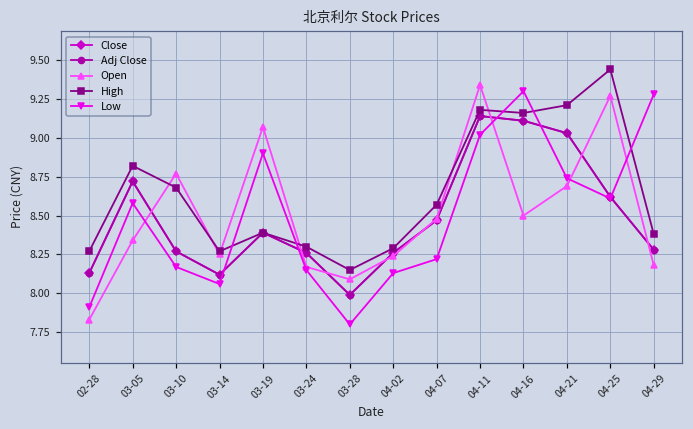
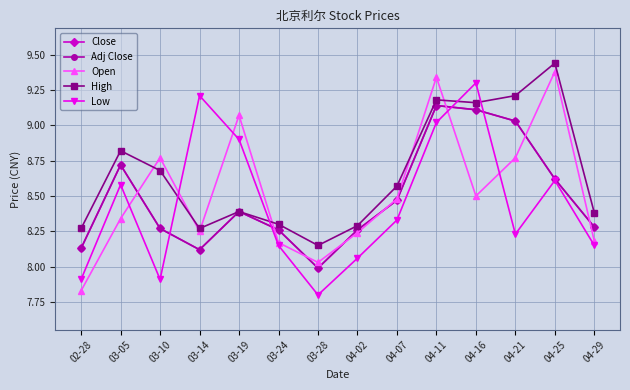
Low, 03-10: 8.17 -> 7.91
Low, 03-14: 8.06 -> 9.21
Open, 03-28: 8.09 -> 8.03
Low, 04-02: 8.13 -> 8.06
Low, 04-07: 8.22 -> 8.33
Open, 04-21: 8.69 -> 8.77
Low, 04-21: 8.74 -> 8.23
Open, 04-25: 9.27 -> 9.38
Low, 04-29: 9.28 -> 8.15
